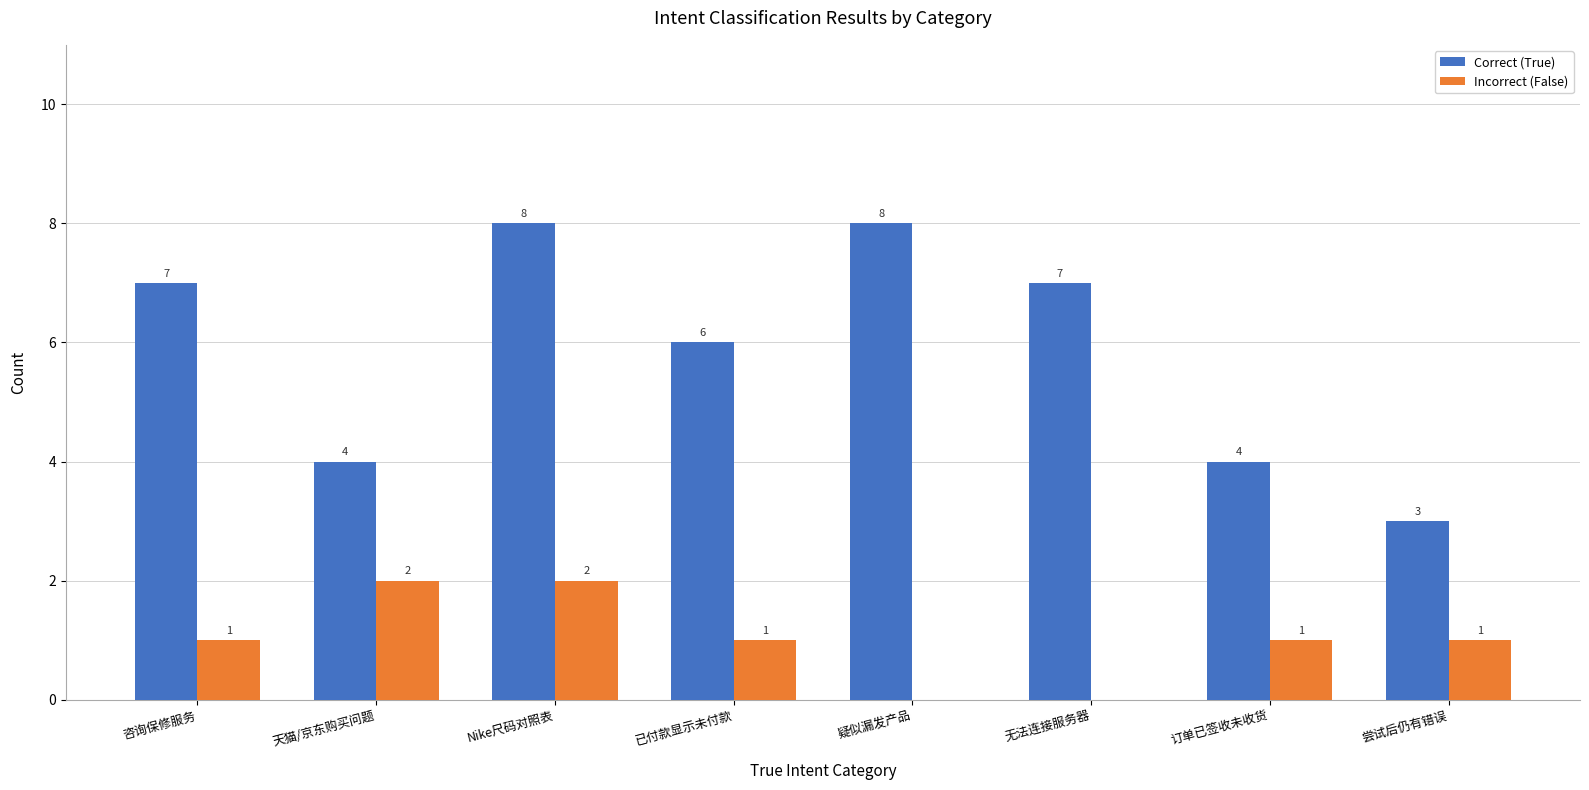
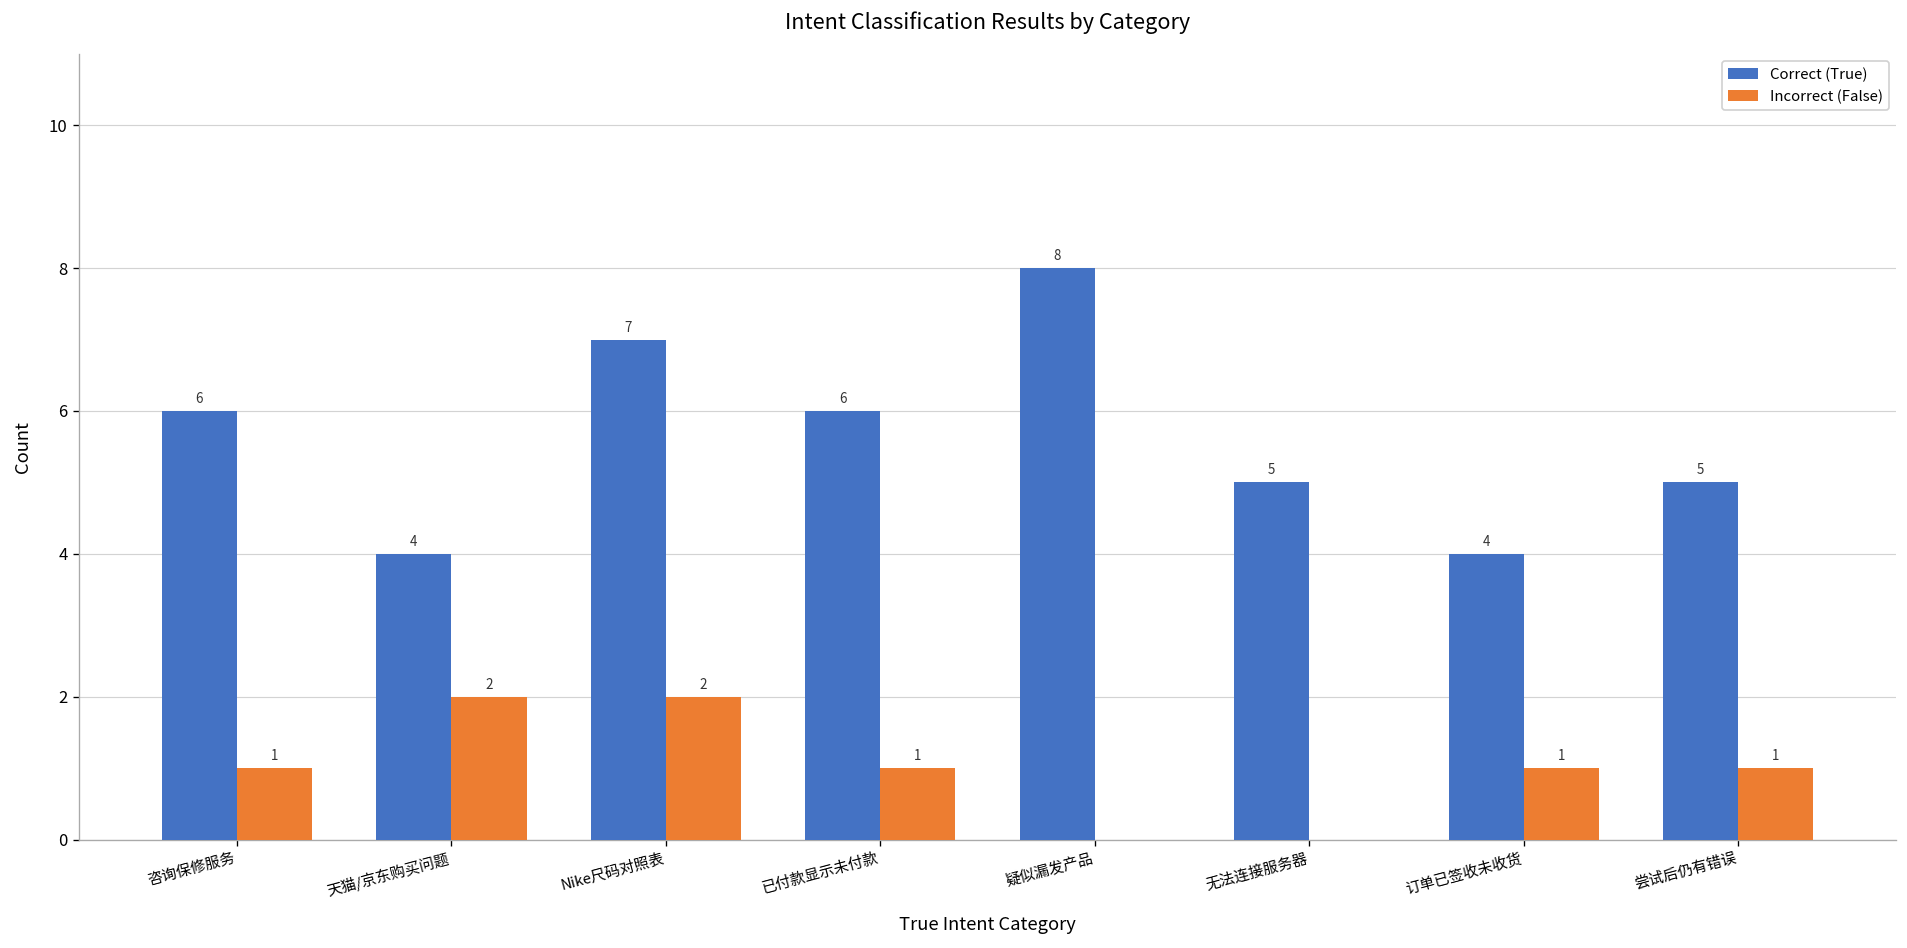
Correct (True), 咨询保修服务: 7 -> 6
Correct (True), Nike尺码对照表: 8 -> 7
Correct (True), 无法连接服务器: 7 -> 5
Correct (True), 尝试后仍有错误: 3 -> 5
